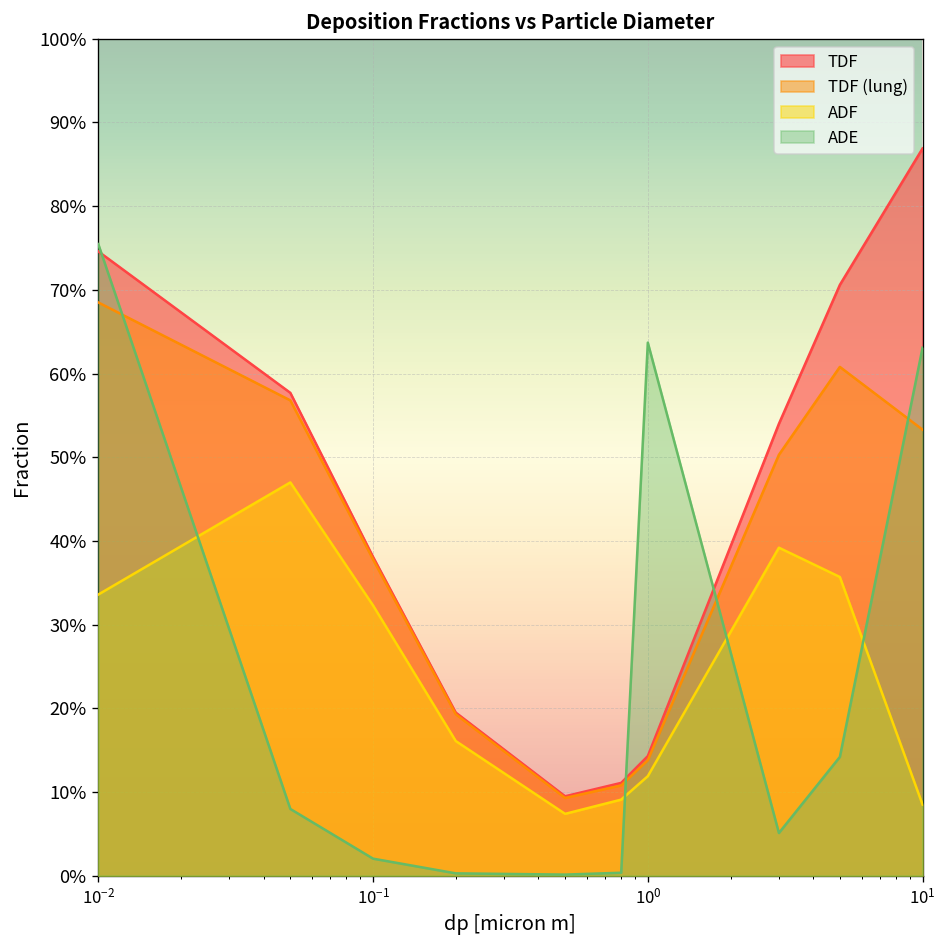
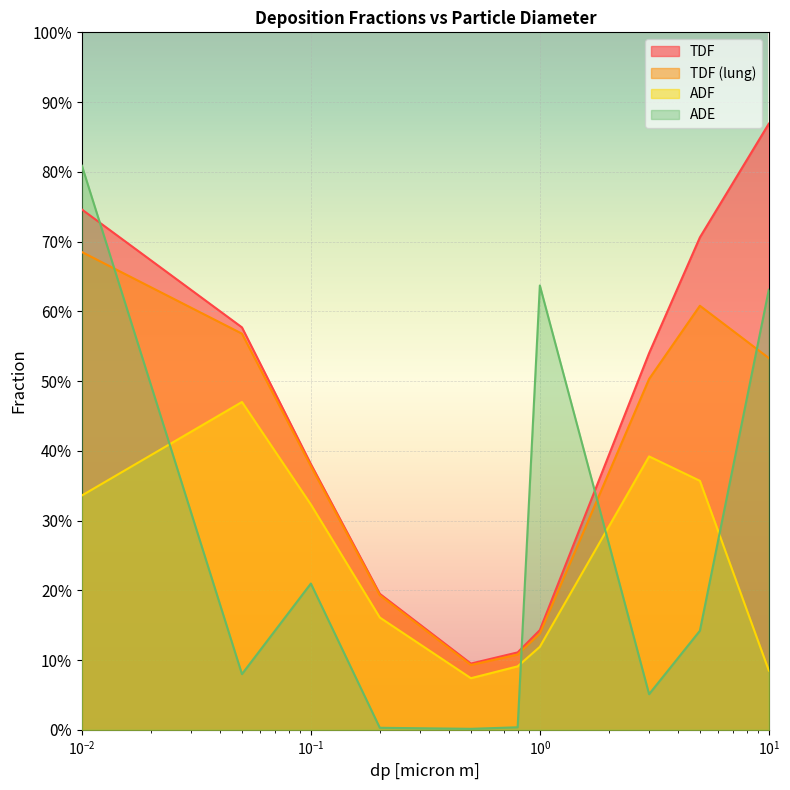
ADE, 10^-2: 75% -> 81%
ADE, 10^-1: 2% -> 21%
